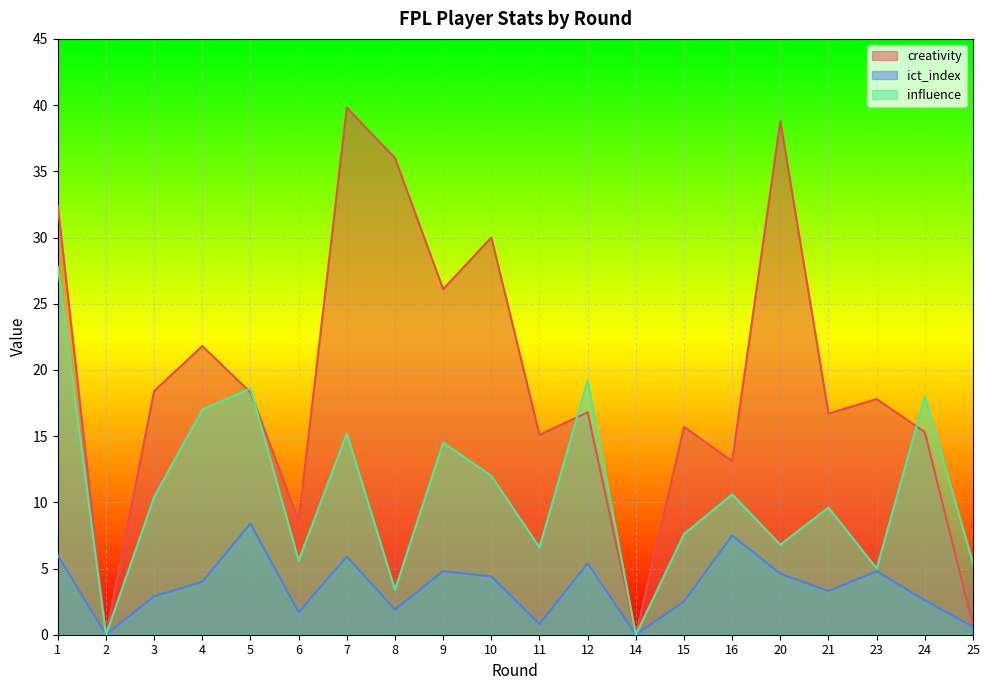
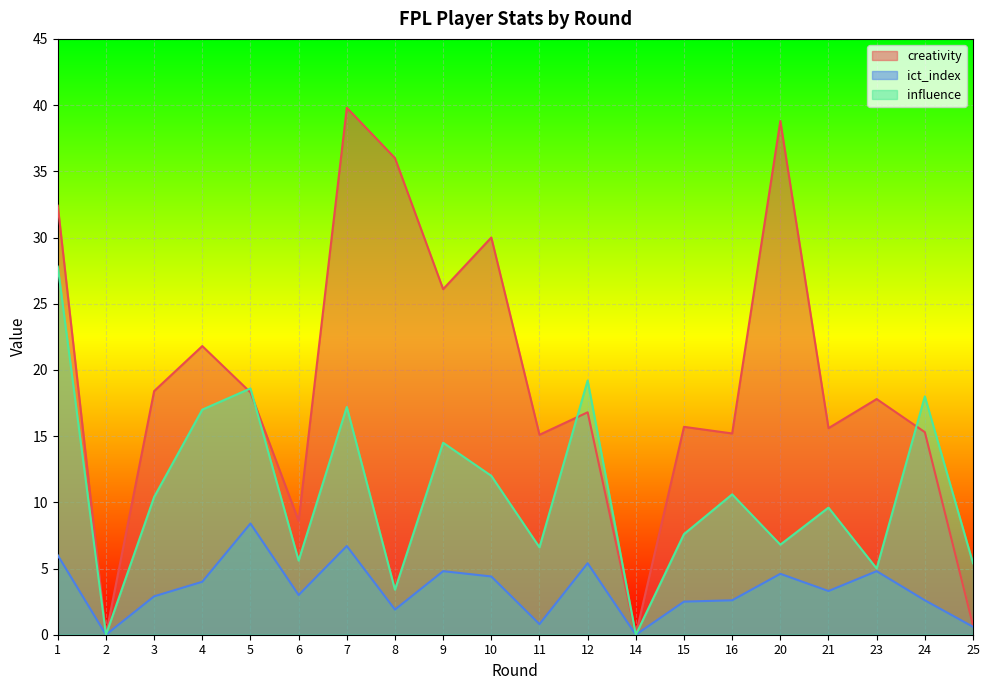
ict_index, 6: 1.7 -> 3.0
ict_index, 7: 5.9 -> 6.7
influence, 7: 15.2 -> 17.2
creativity, 16: 13.1 -> 15.2
ict_index, 16: 7.5 -> 2.6
creativity, 21: 16.7 -> 15.6
